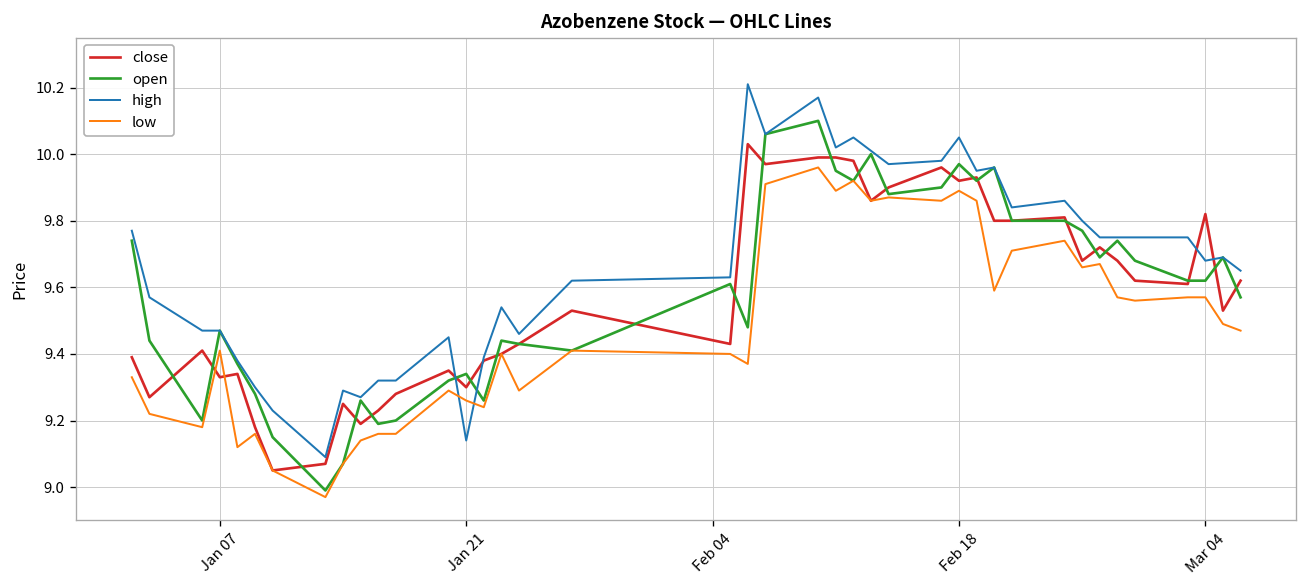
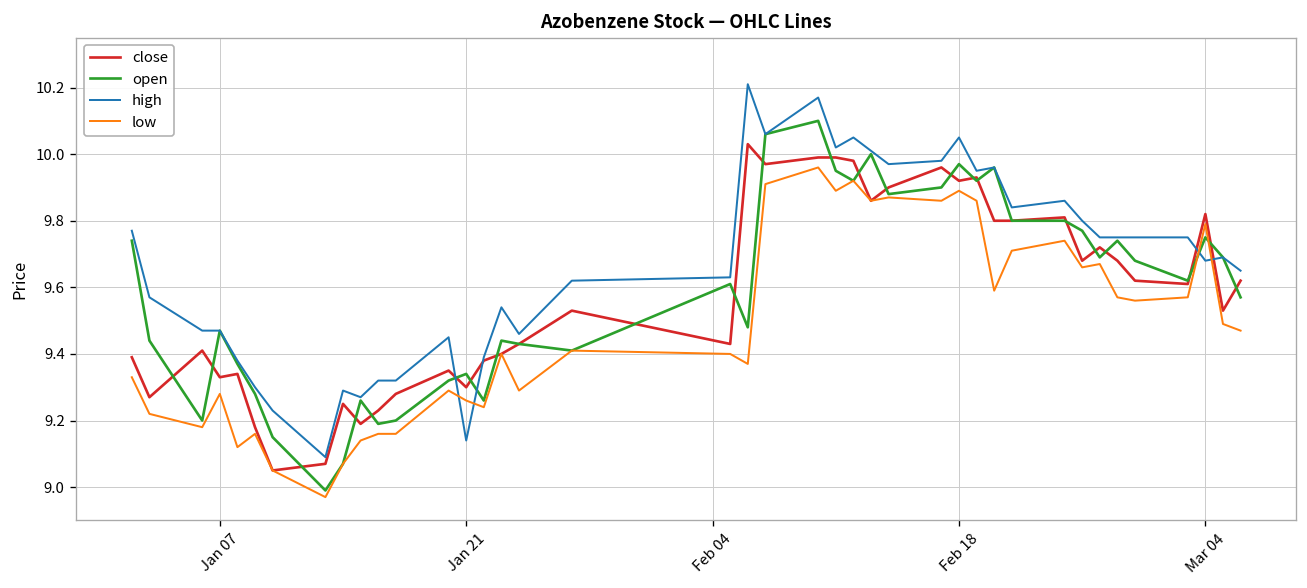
low, Jan 07: 9.41 -> 9.28
open, Mar 04: 9.62 -> 9.75
low, Mar 04: 9.57 -> 9.79
